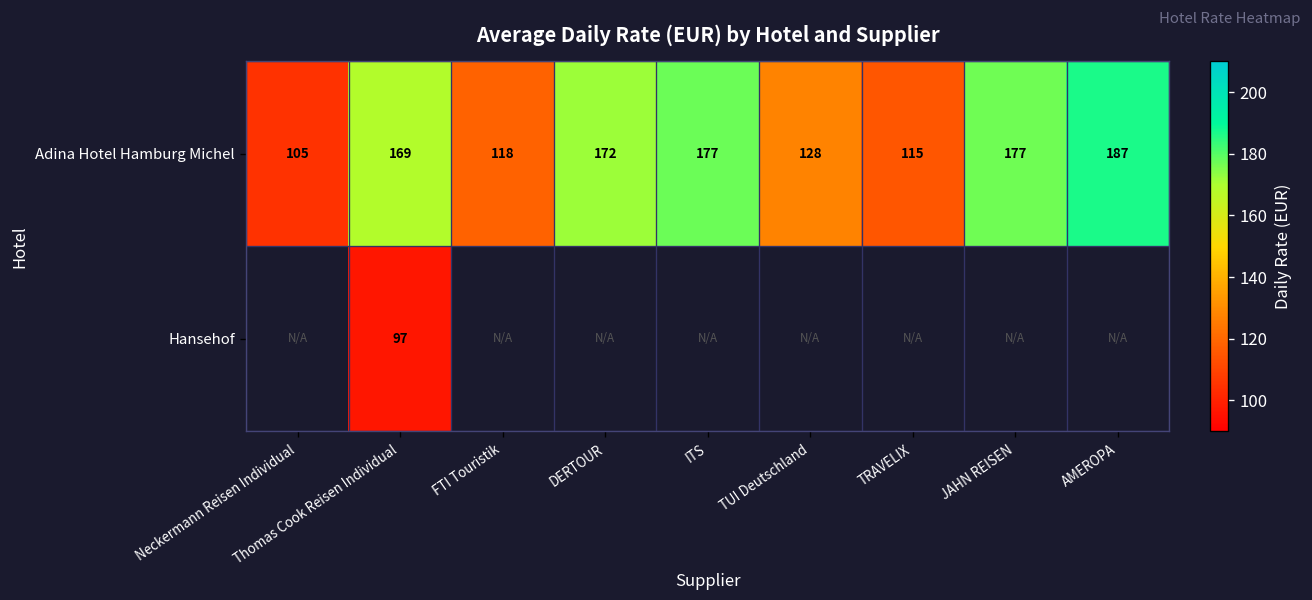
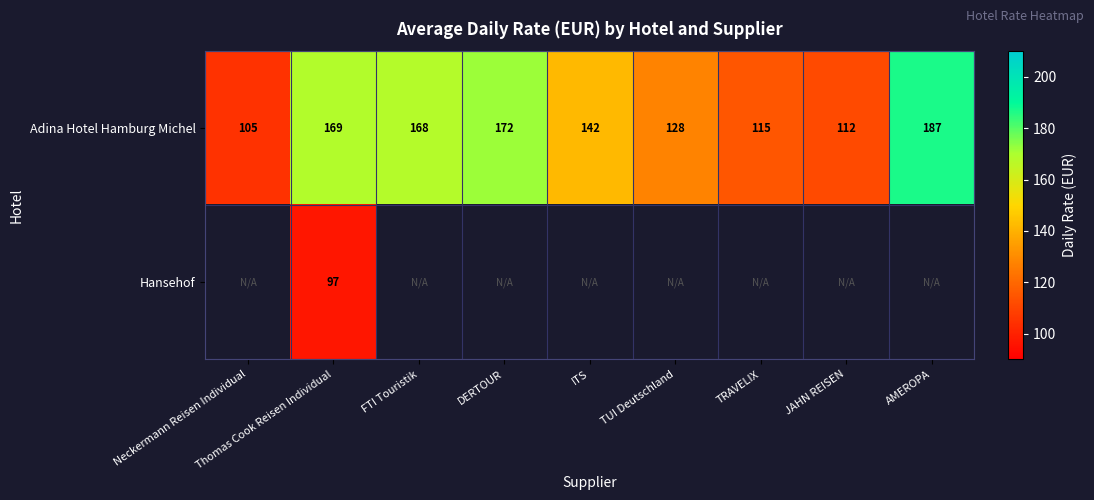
Adina Hotel Hamburg Michel, FTI Touristik: 118 -> 168
Adina Hotel Hamburg Michel, ITS: 177 -> 142
Adina Hotel Hamburg Michel, JAHN REISEN: 177 -> 112
